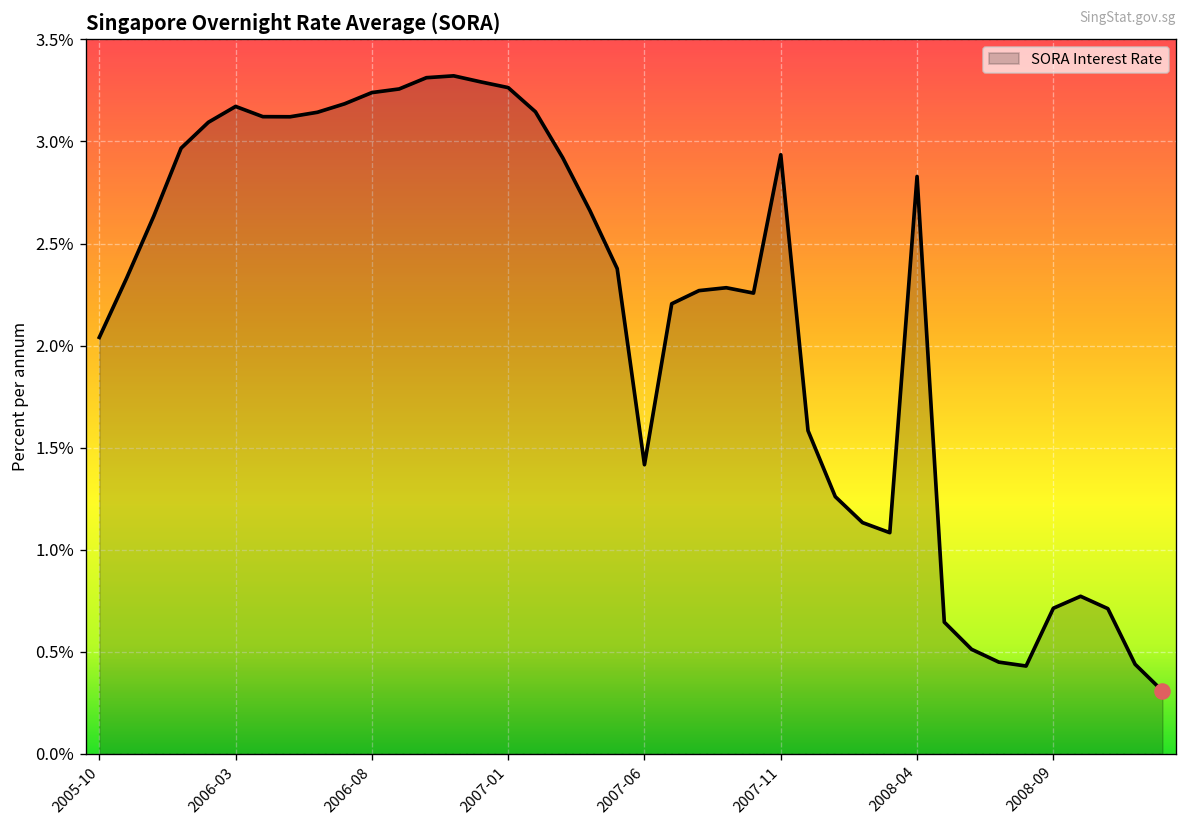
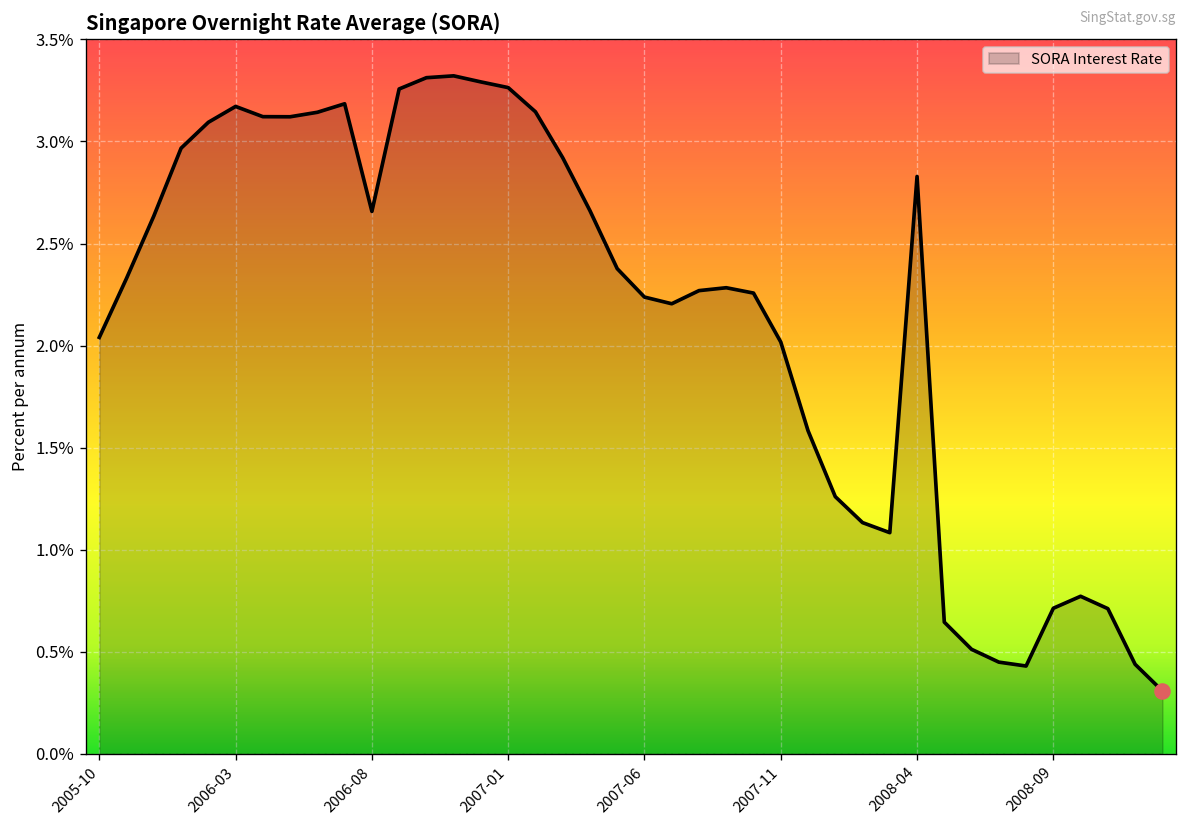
SORA Interest Rate, 2006-08: 3.24% -> 2.66%
SORA Interest Rate, 2007-06: 1.42% -> 2.24%
SORA Interest Rate, 2007-11: 2.94% -> 2.02%
